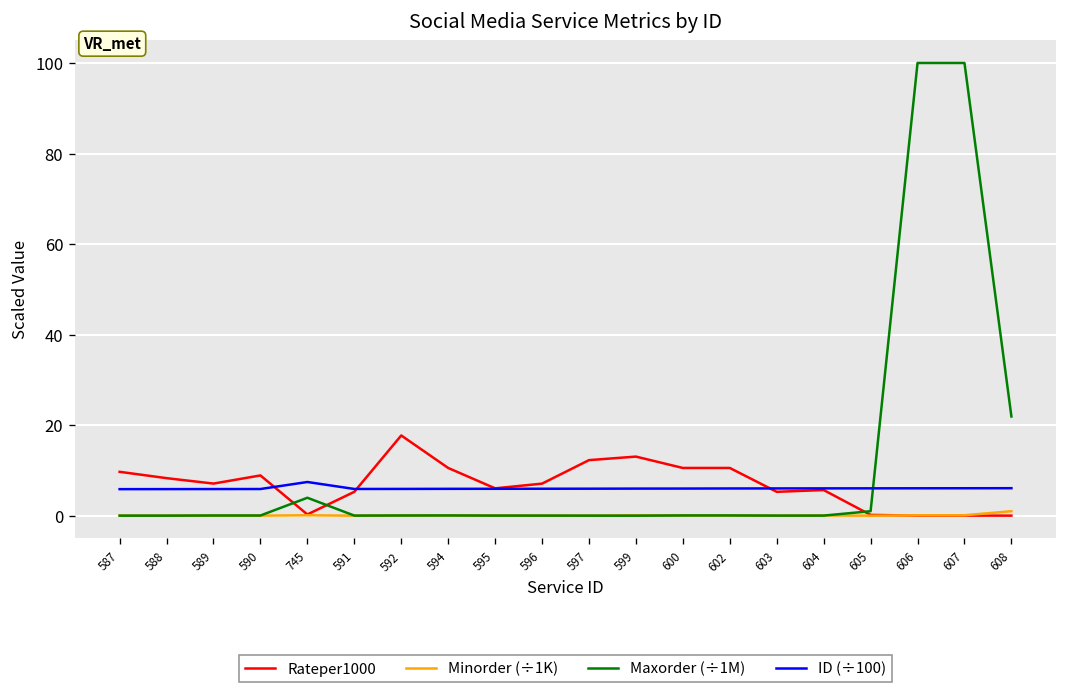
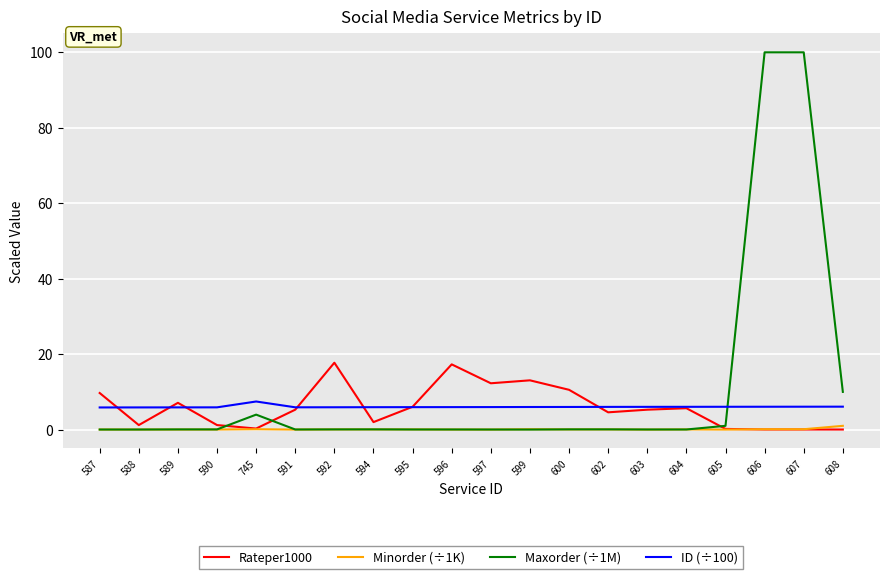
Rateper1000, 588: 8 -> 1
Rateper1000, 590: 9 -> 1
Rateper1000, 594: 11 -> 2
Rateper1000, 596: 7 -> 17
Rateper1000, 602: 11 -> 5
Maxorder (÷1M), 608: 22 -> 10
